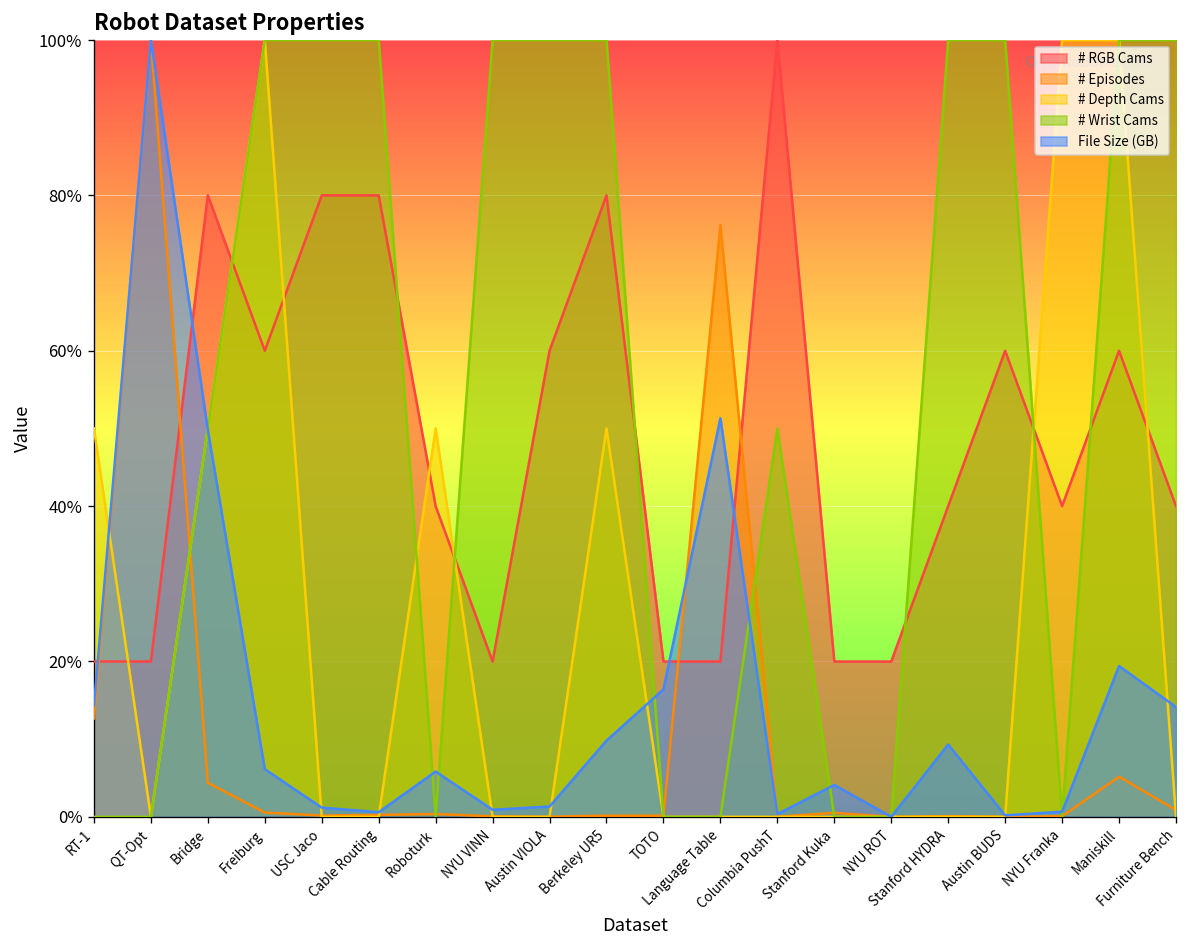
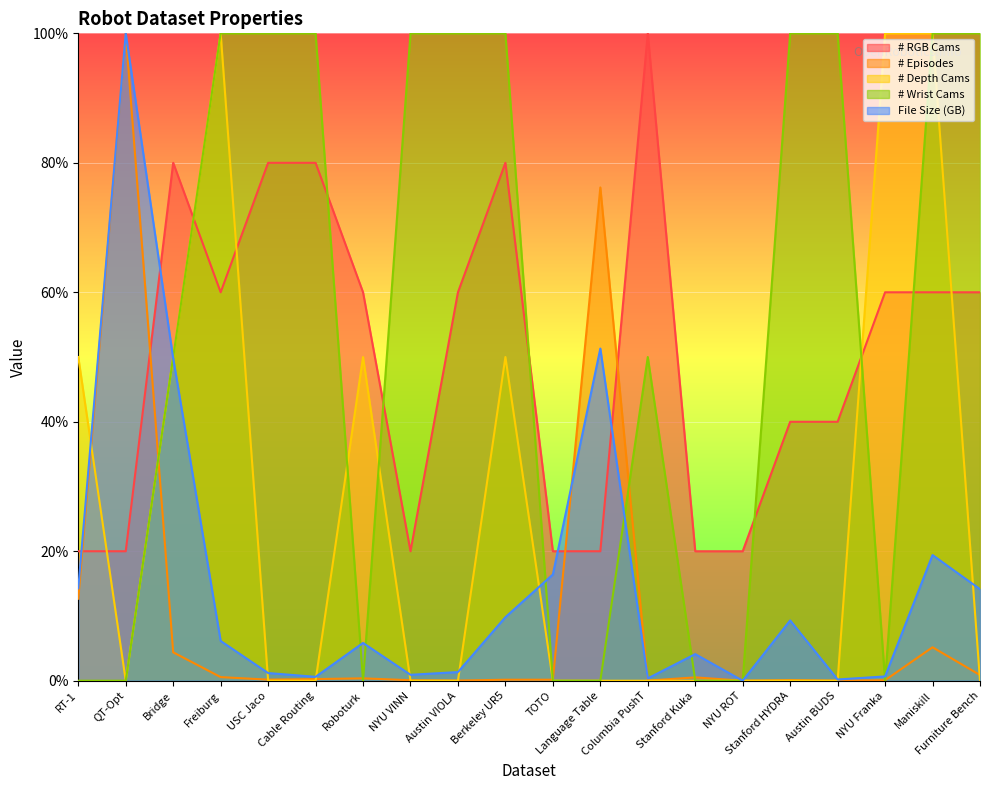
# RGB Cams, Roboturk: 40% -> 60%
# RGB Cams, Austin BUDS: 60% -> 40%
# RGB Cams, NYU Franka: 40% -> 60%
# RGB Cams, Furniture Bench: 40% -> 60%
